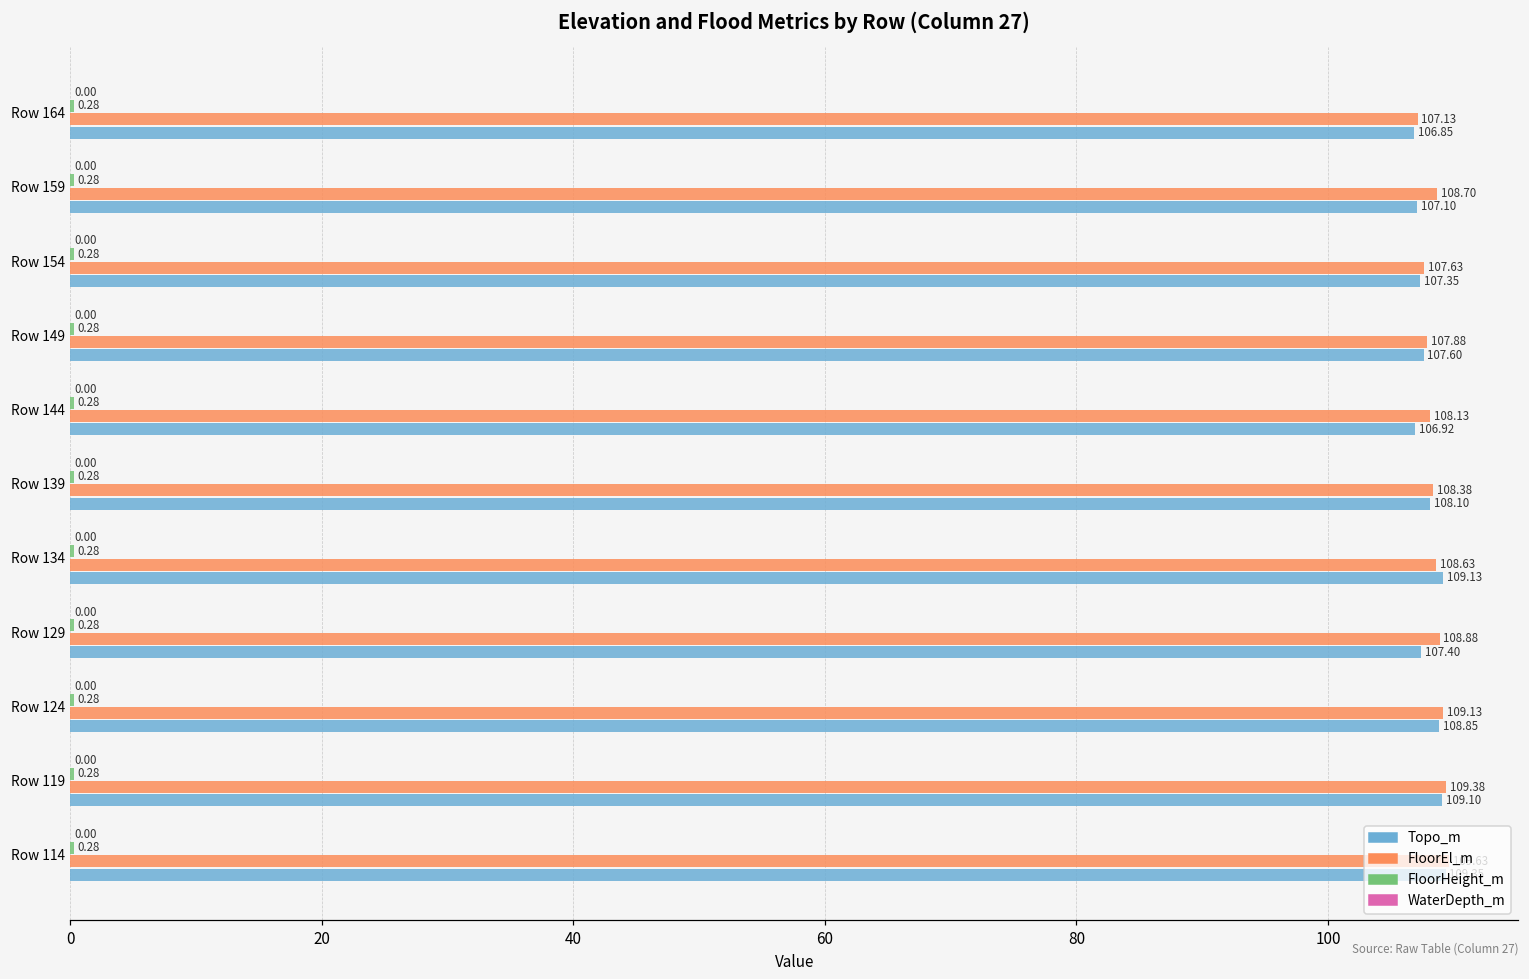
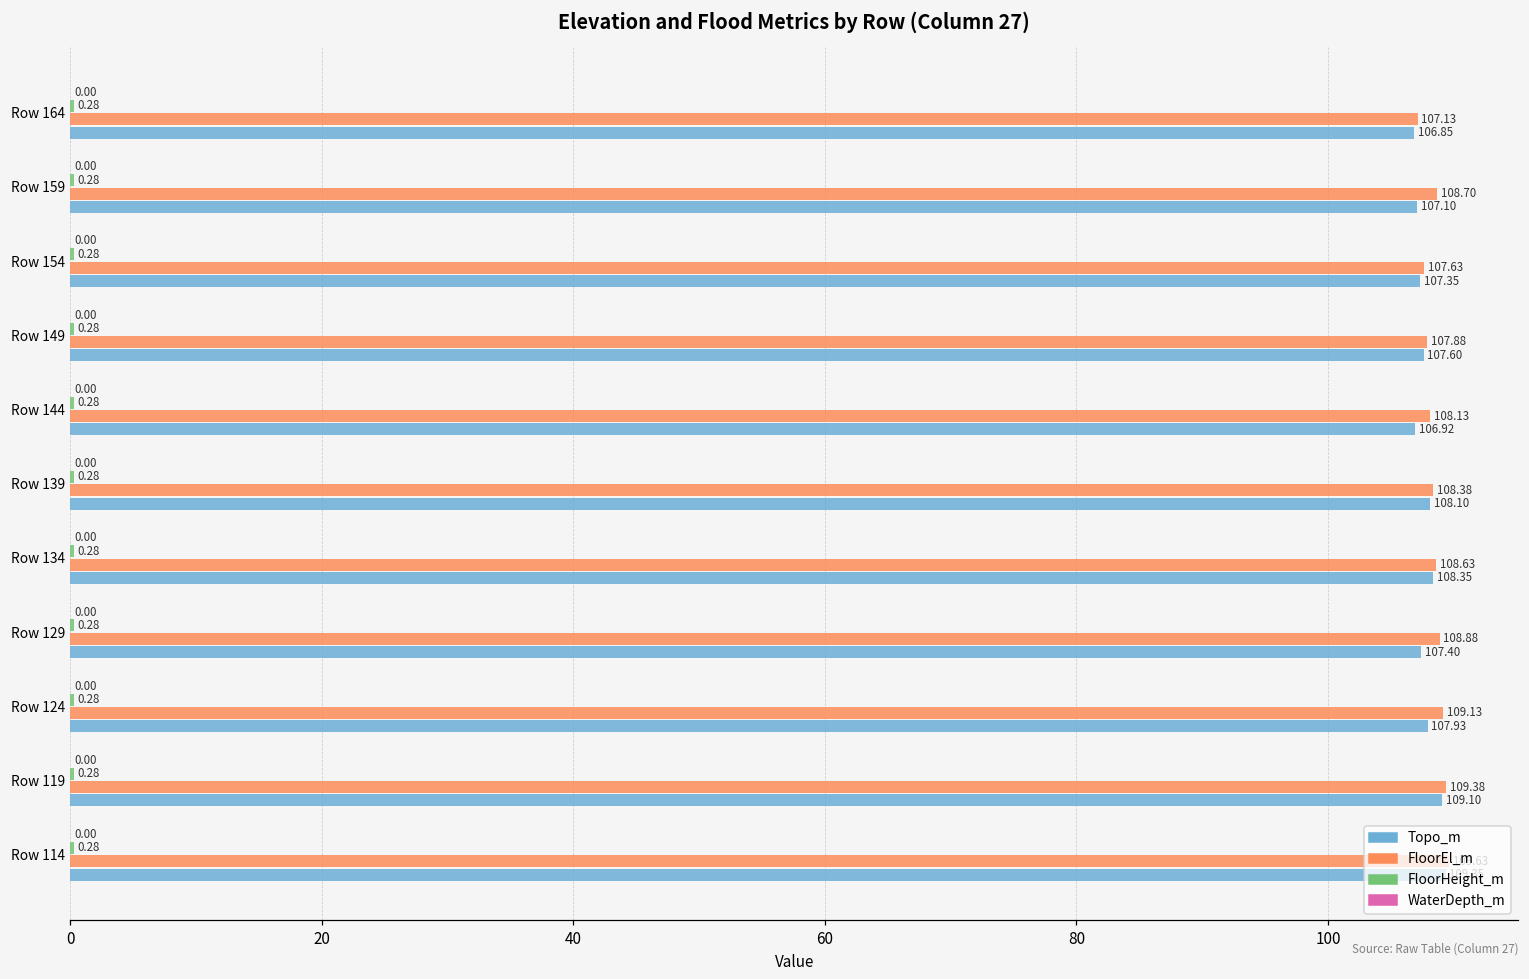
Topo_m, Row 134: 109.13 -> 108.35
Topo_m, Row 124: 108.85 -> 107.93
